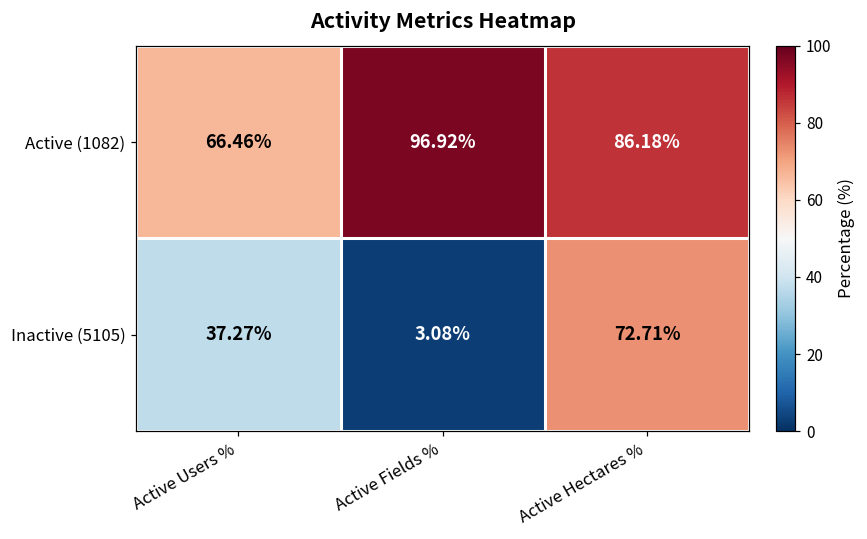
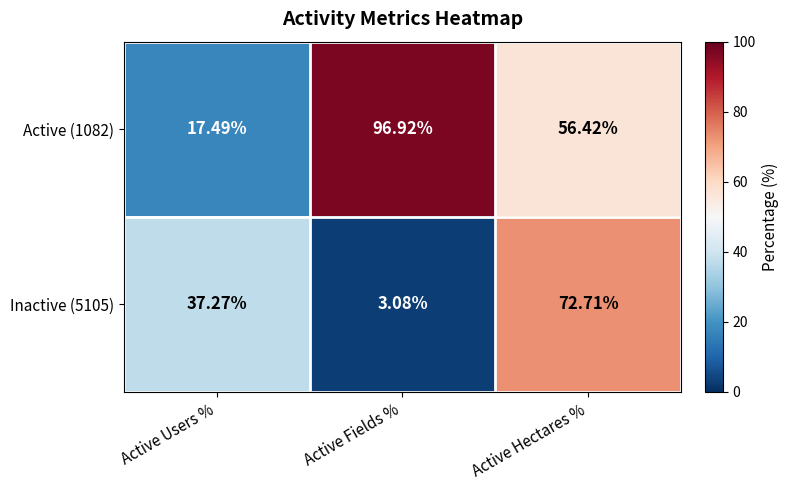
Active (1082), Active Users %: 66.46% -> 17.49%
Active (1082), Active Hectares %: 86.18% -> 56.42%
